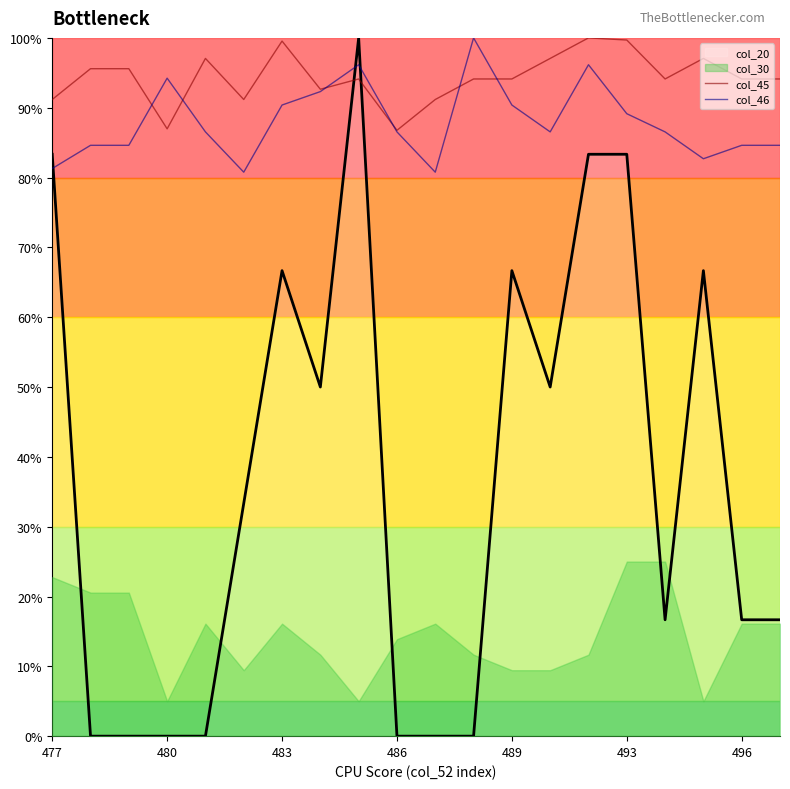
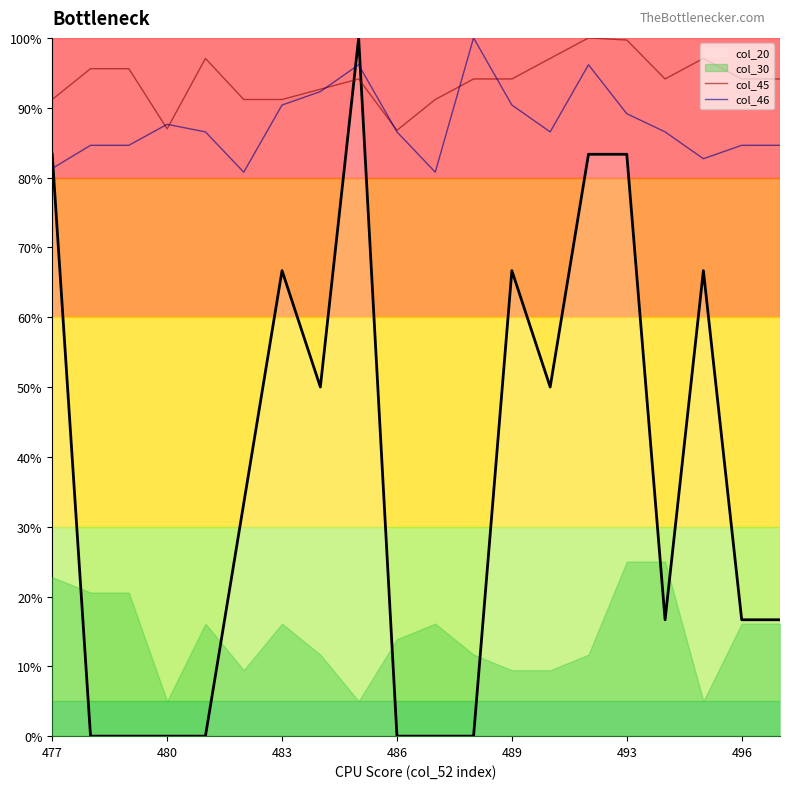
col_46, 480: 94% -> 88%
col_45, 483: 100% -> 91%
